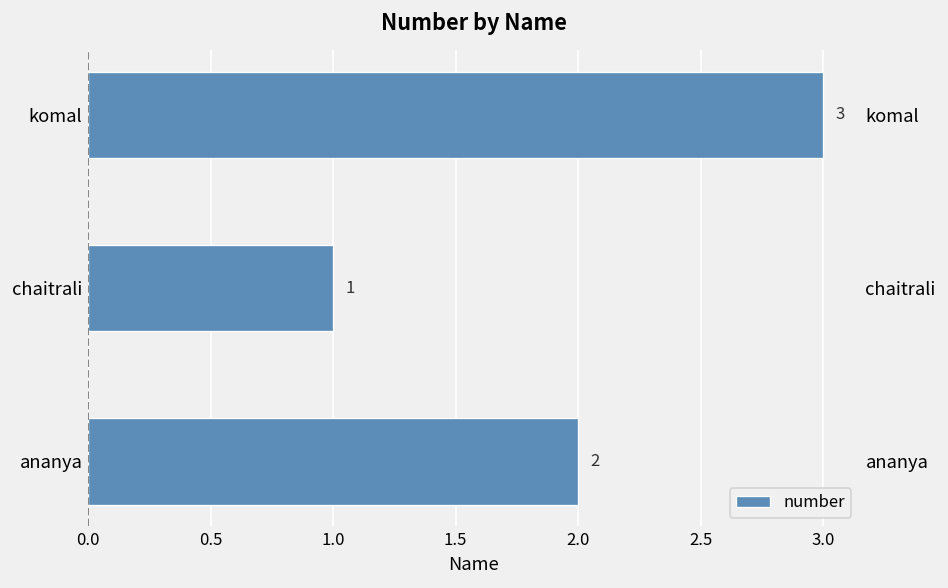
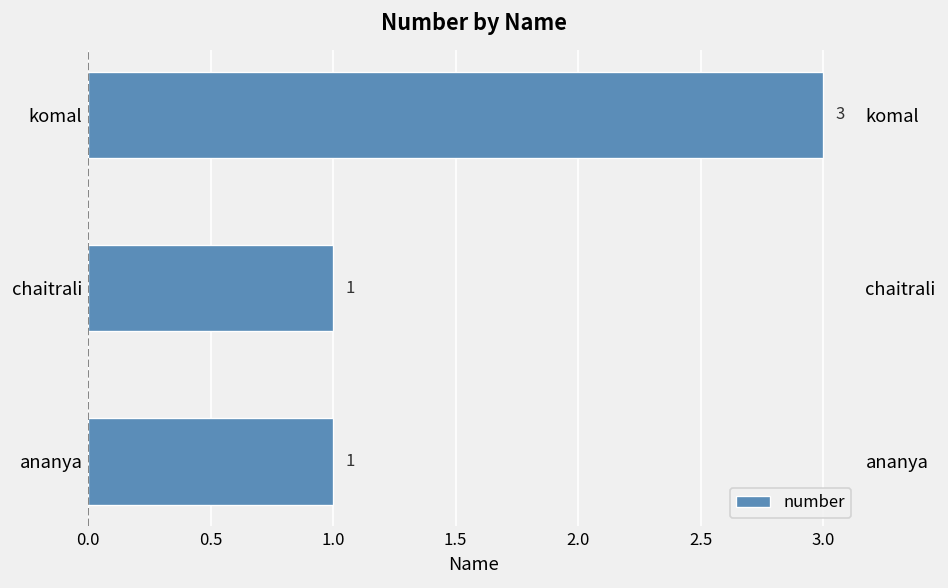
ananya: 2 -> 1
